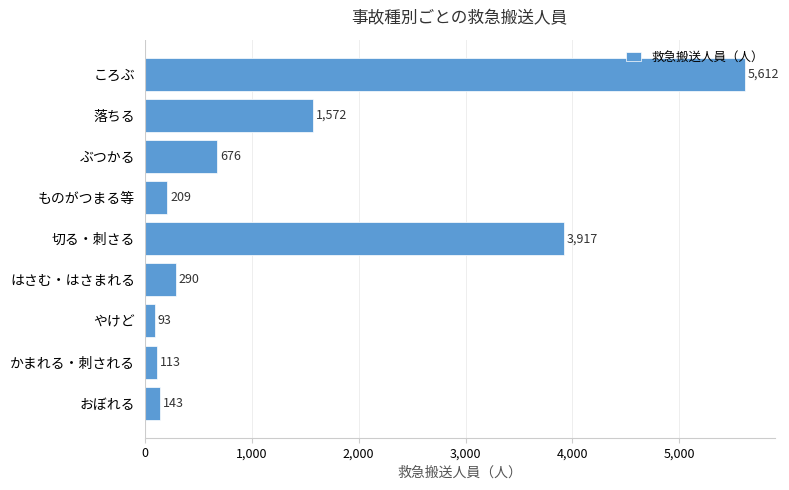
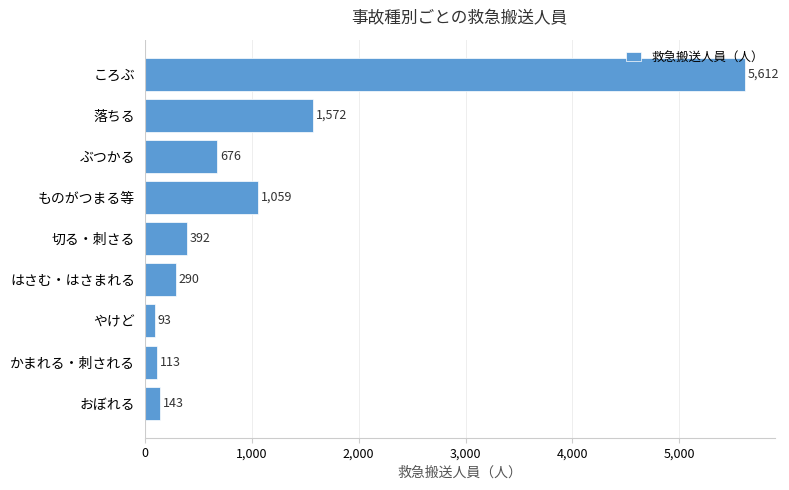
ものがつまる等: 209 -> 1,059
切る・刺さる: 3,917 -> 392
